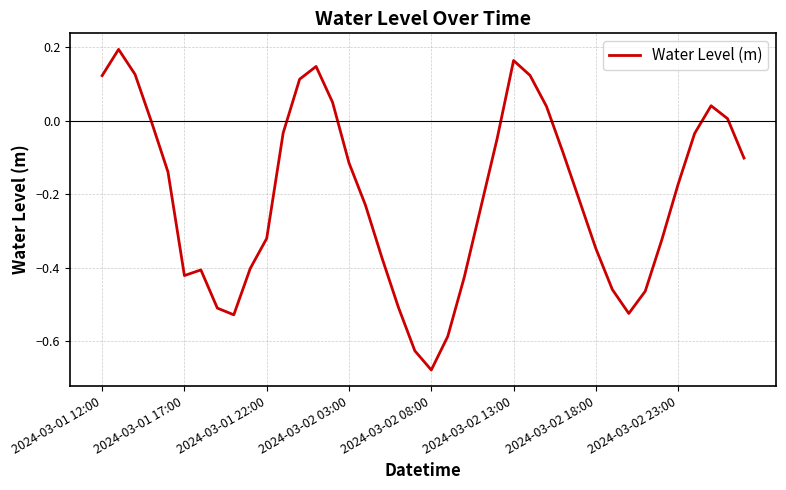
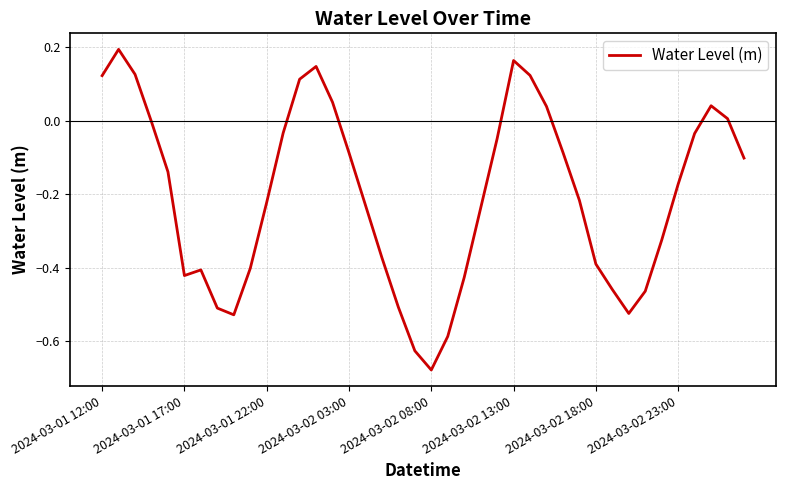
2024-03-01 22:00: -0.32 -> -0.22
2024-03-02 03:00: -0.11 -> -0.09
2024-03-02 18:00: -0.35 -> -0.39
